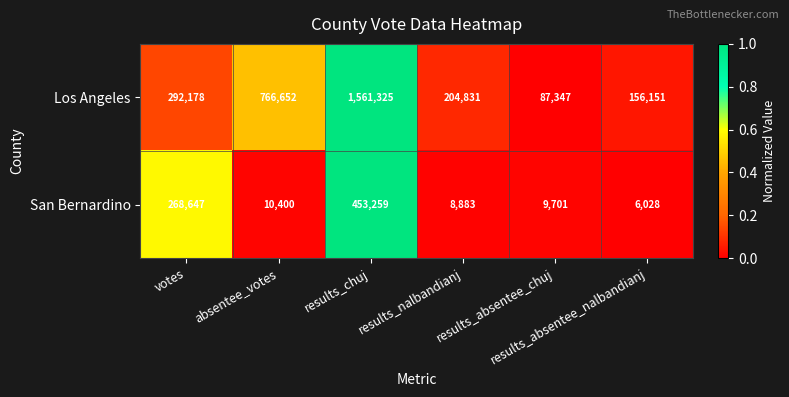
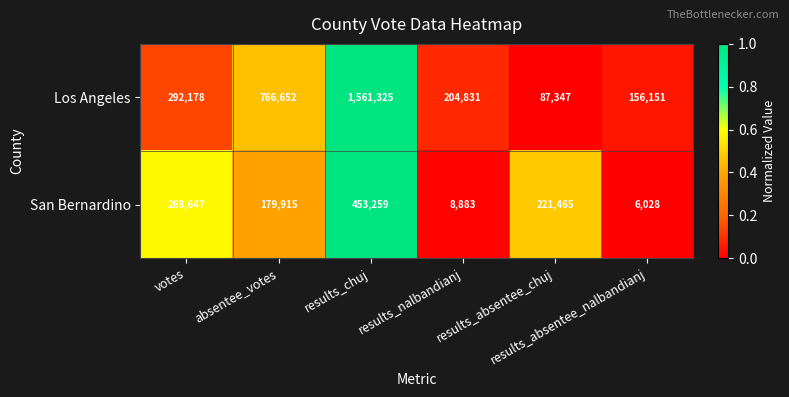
San Bernardino, absentee_votes: 10,400 -> 179,915
San Bernardino, results_absentee_chuj: 9,701 -> 221,465
